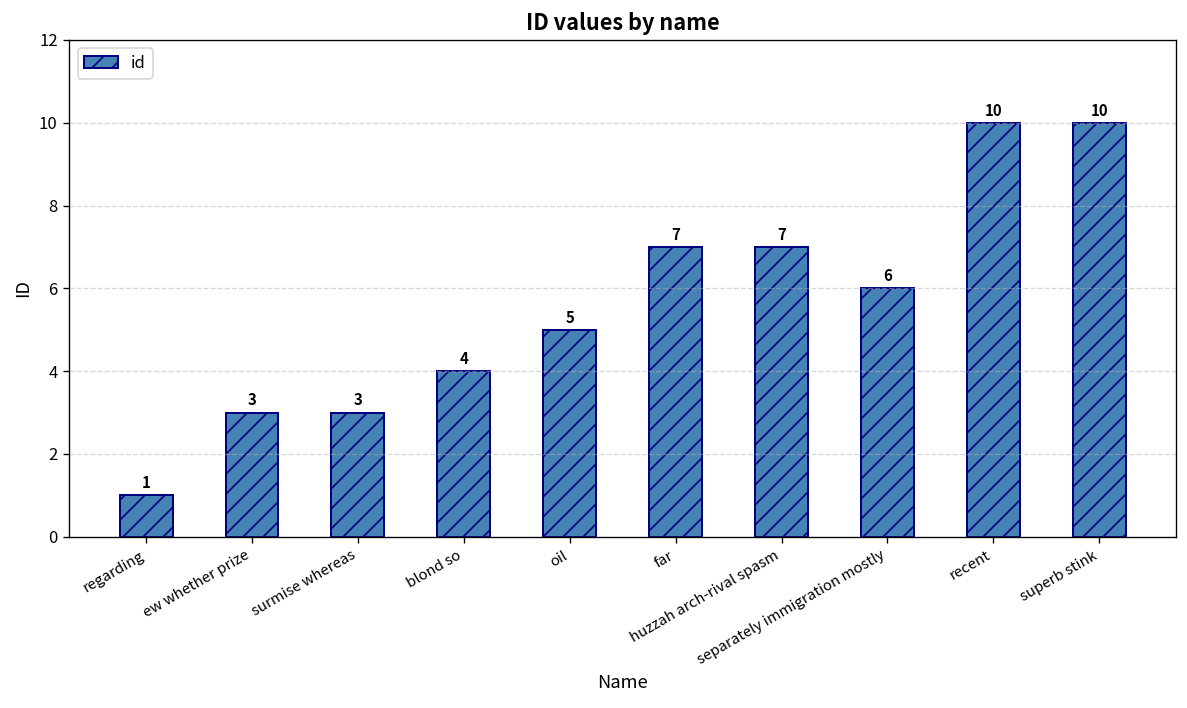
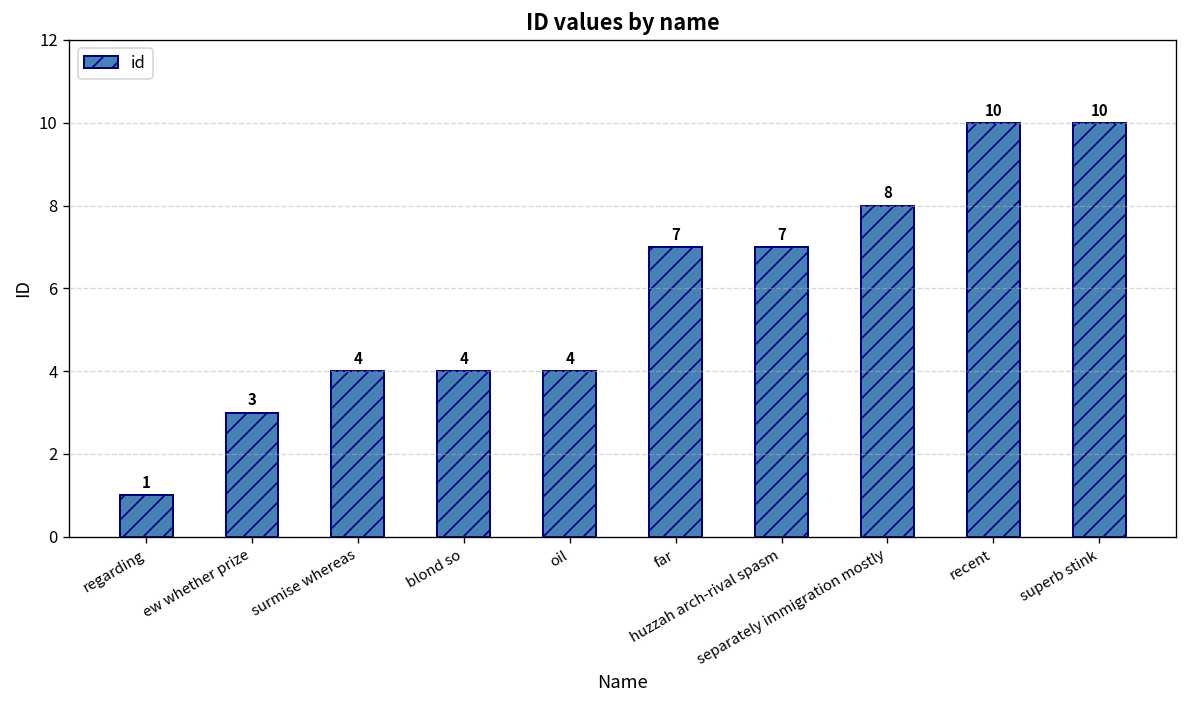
surmise whereas: 3 -> 4
oil: 5 -> 4
separately immigration mostly: 6 -> 8
